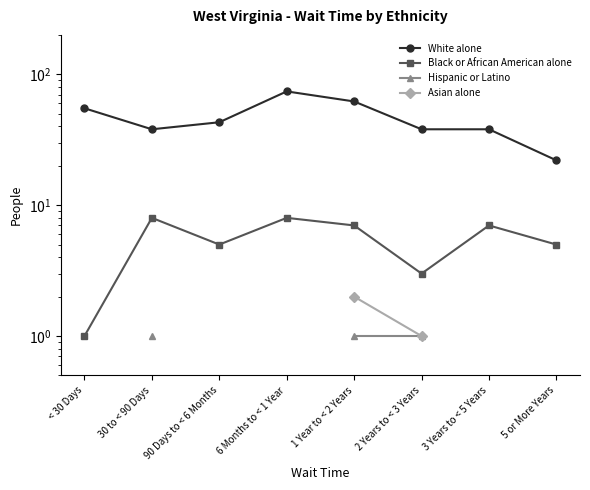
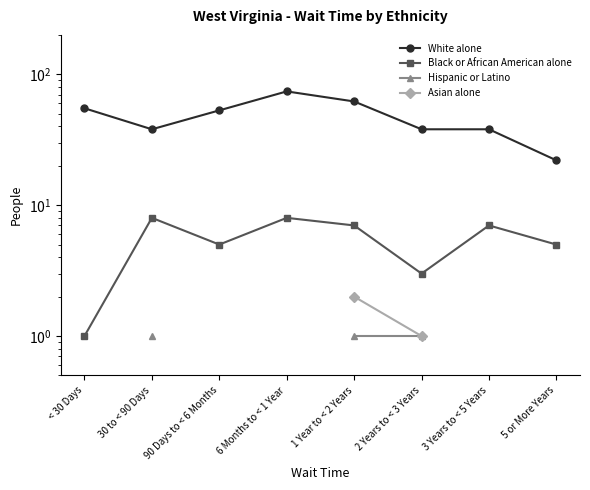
White alone, 90 Days to < 6 Months: 43 -> 53
